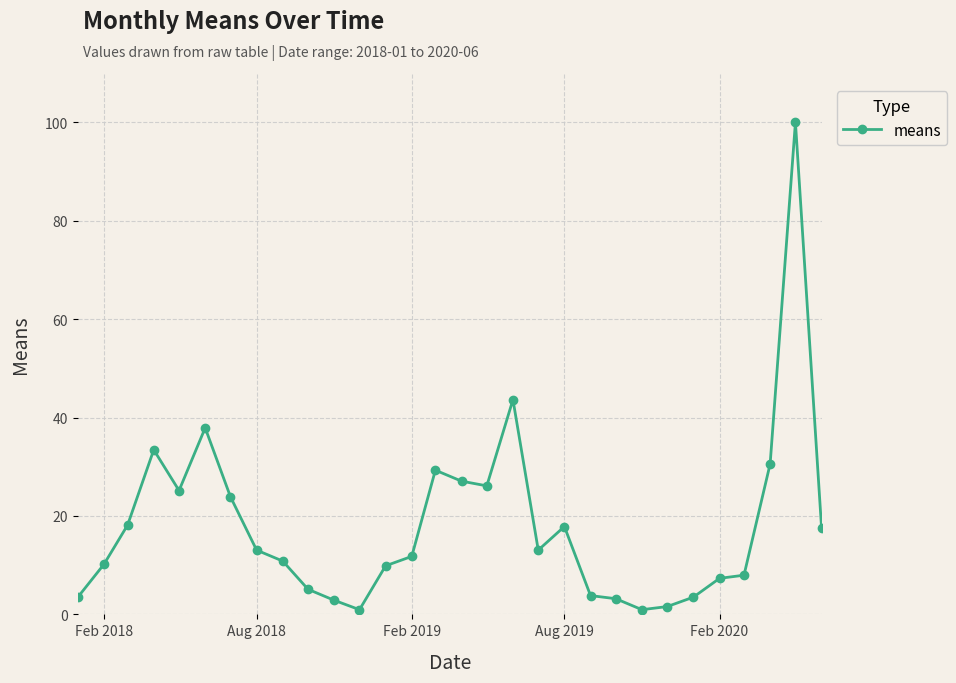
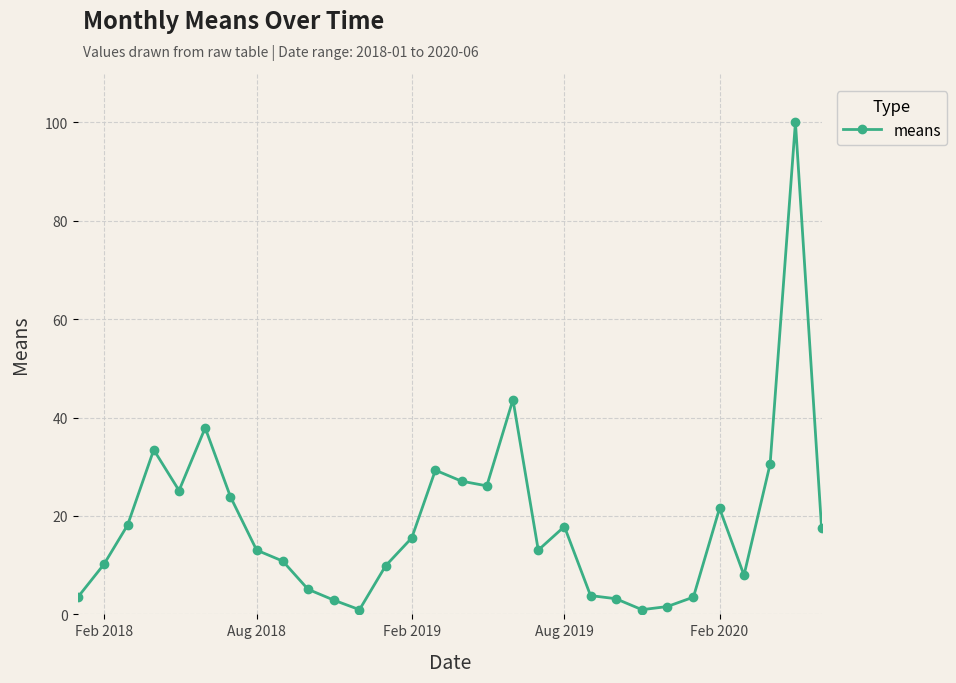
Feb 2019: 12 -> 16
Feb 2020: 7 -> 22
